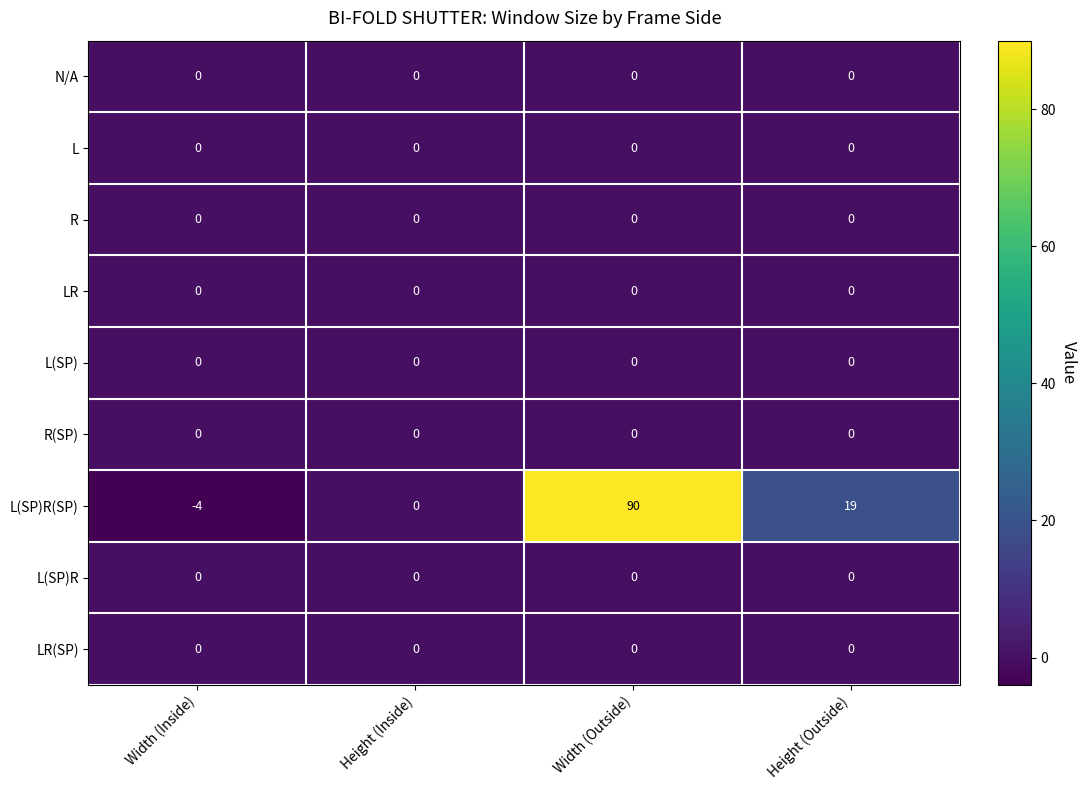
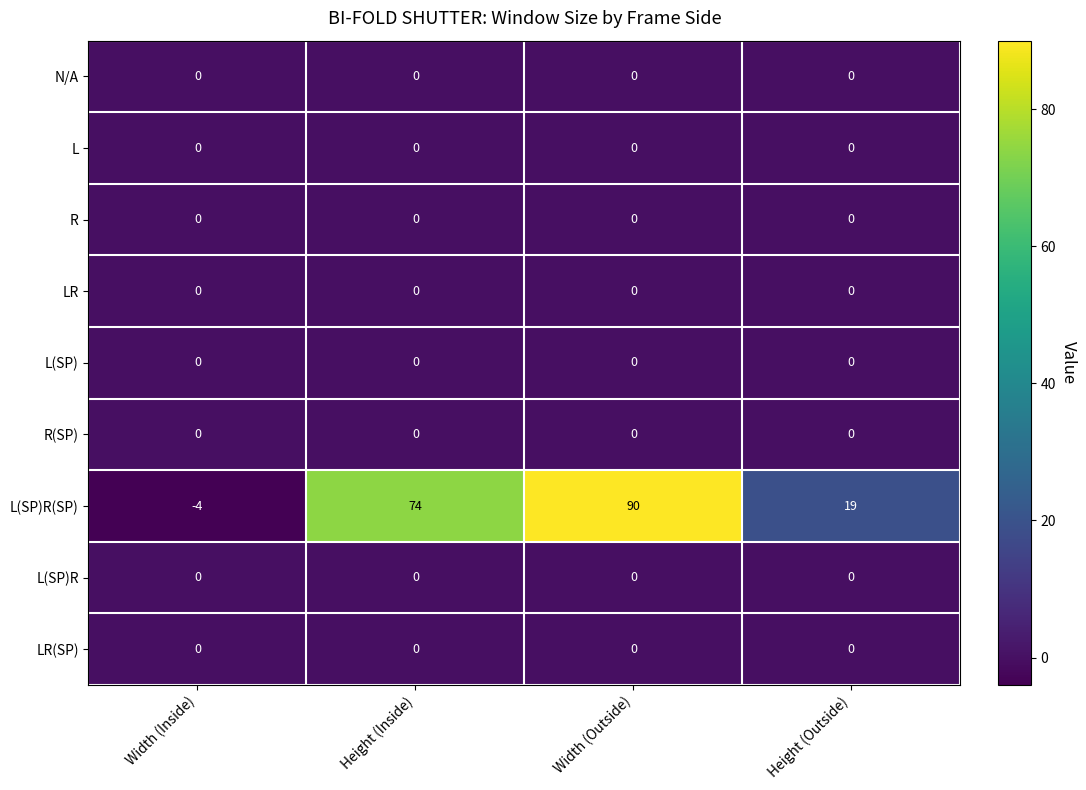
L(SP)R(SP), Height (Inside): 0 -> 74
